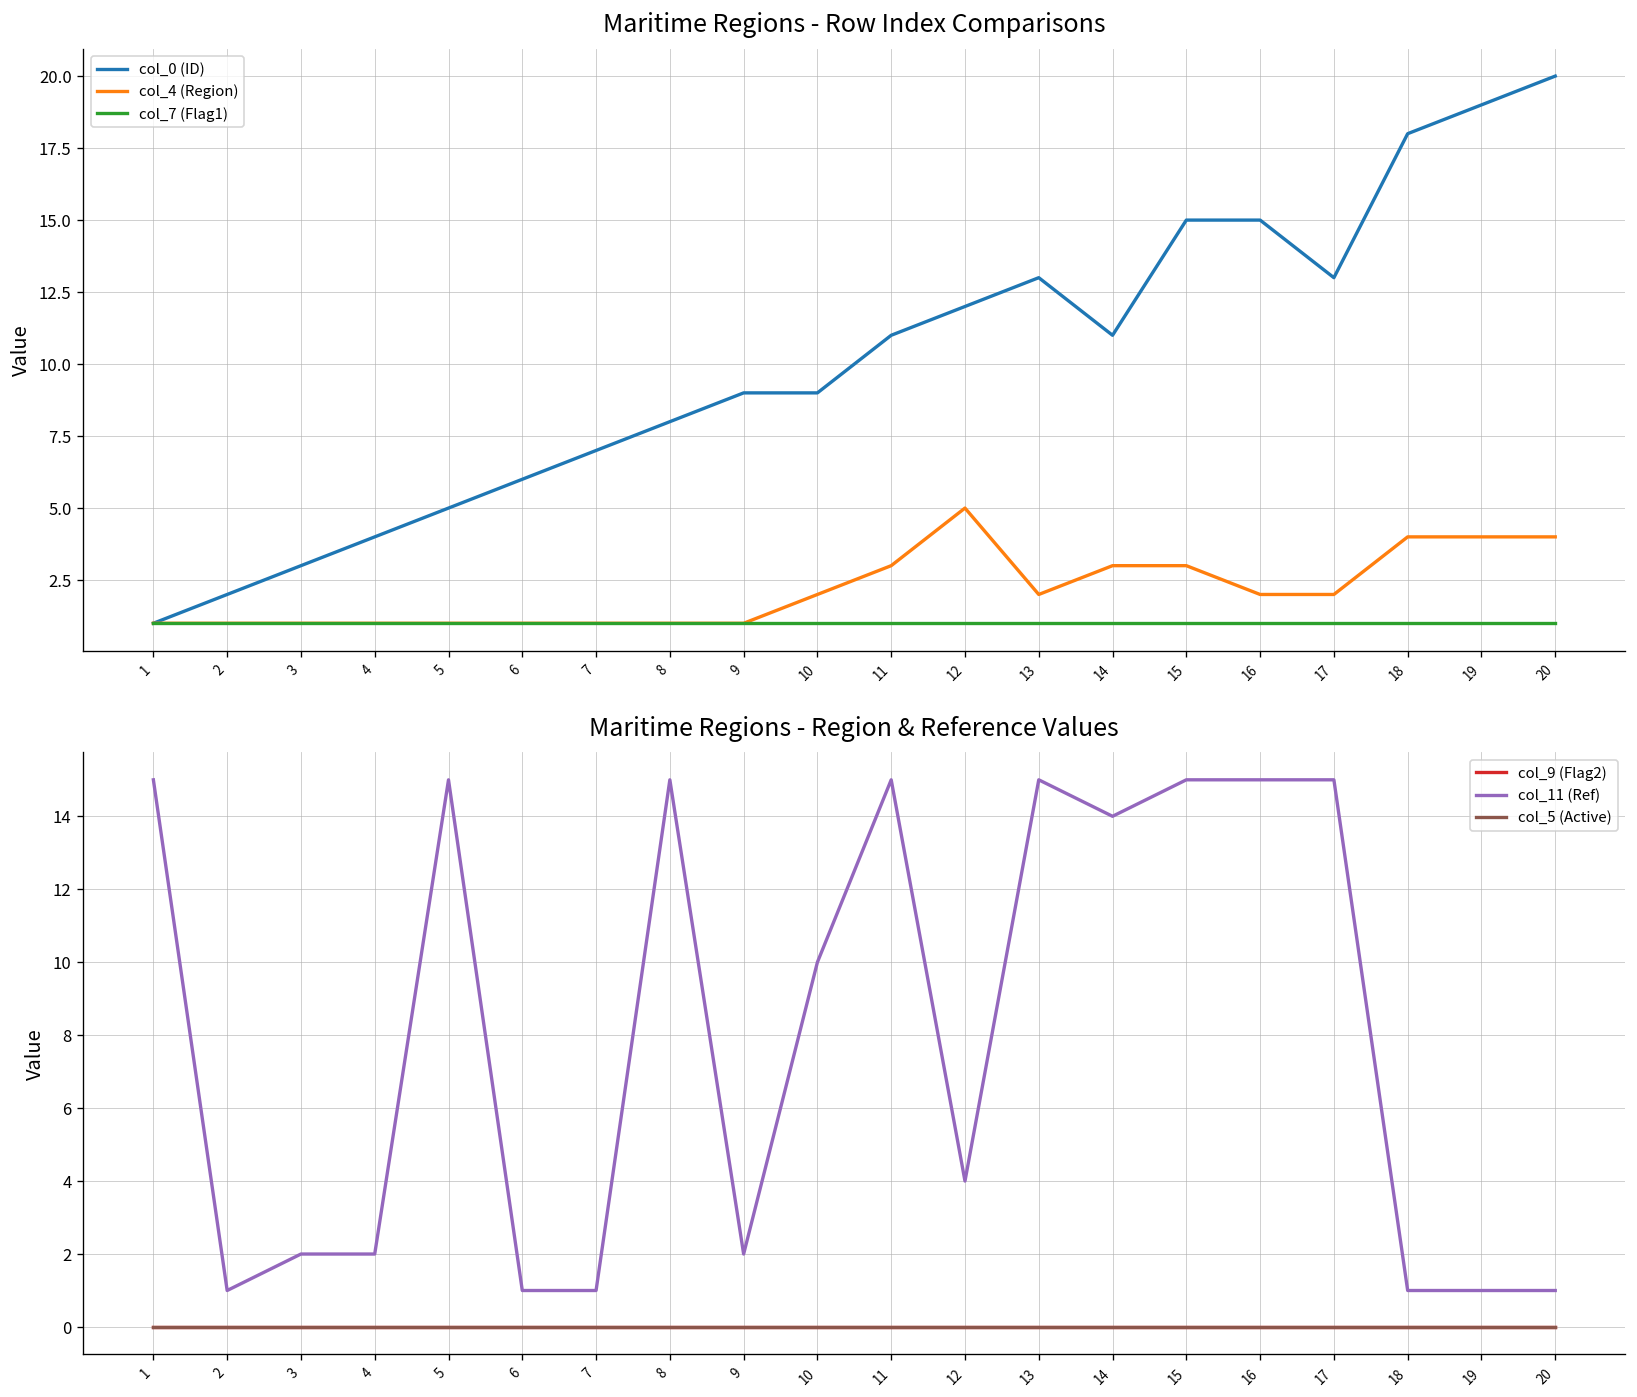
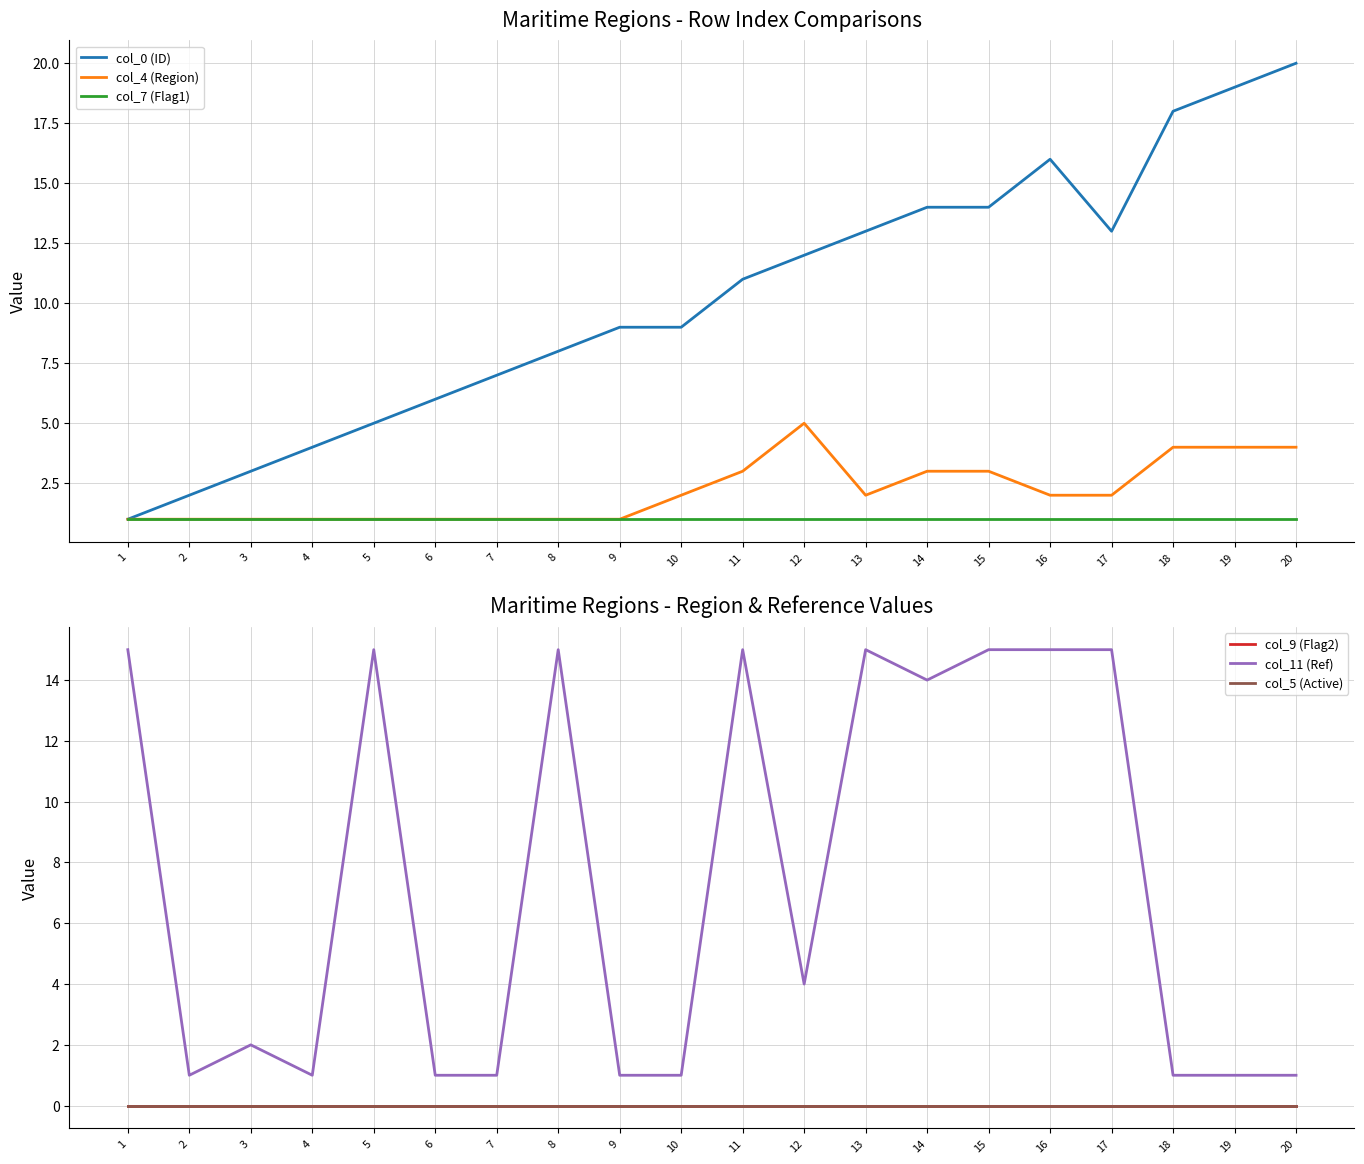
Maritime Regions - Row Index Comparisons, col_0 (ID), 14: 11 -> 14
Maritime Regions - Row Index Comparisons, col_0 (ID), 15: 15 -> 14
Maritime Regions - Row Index Comparisons, col_0 (ID), 16: 15 -> 16
Maritime Regions - Region & Reference Values, col_11 (Ref), 4: 2 -> 1
Maritime Regions - Region & Reference Values, col_11 (Ref), 9: 2 -> 1
Maritime Regions - Region & Reference Values, col_11 (Ref), 10: 10 -> 1
